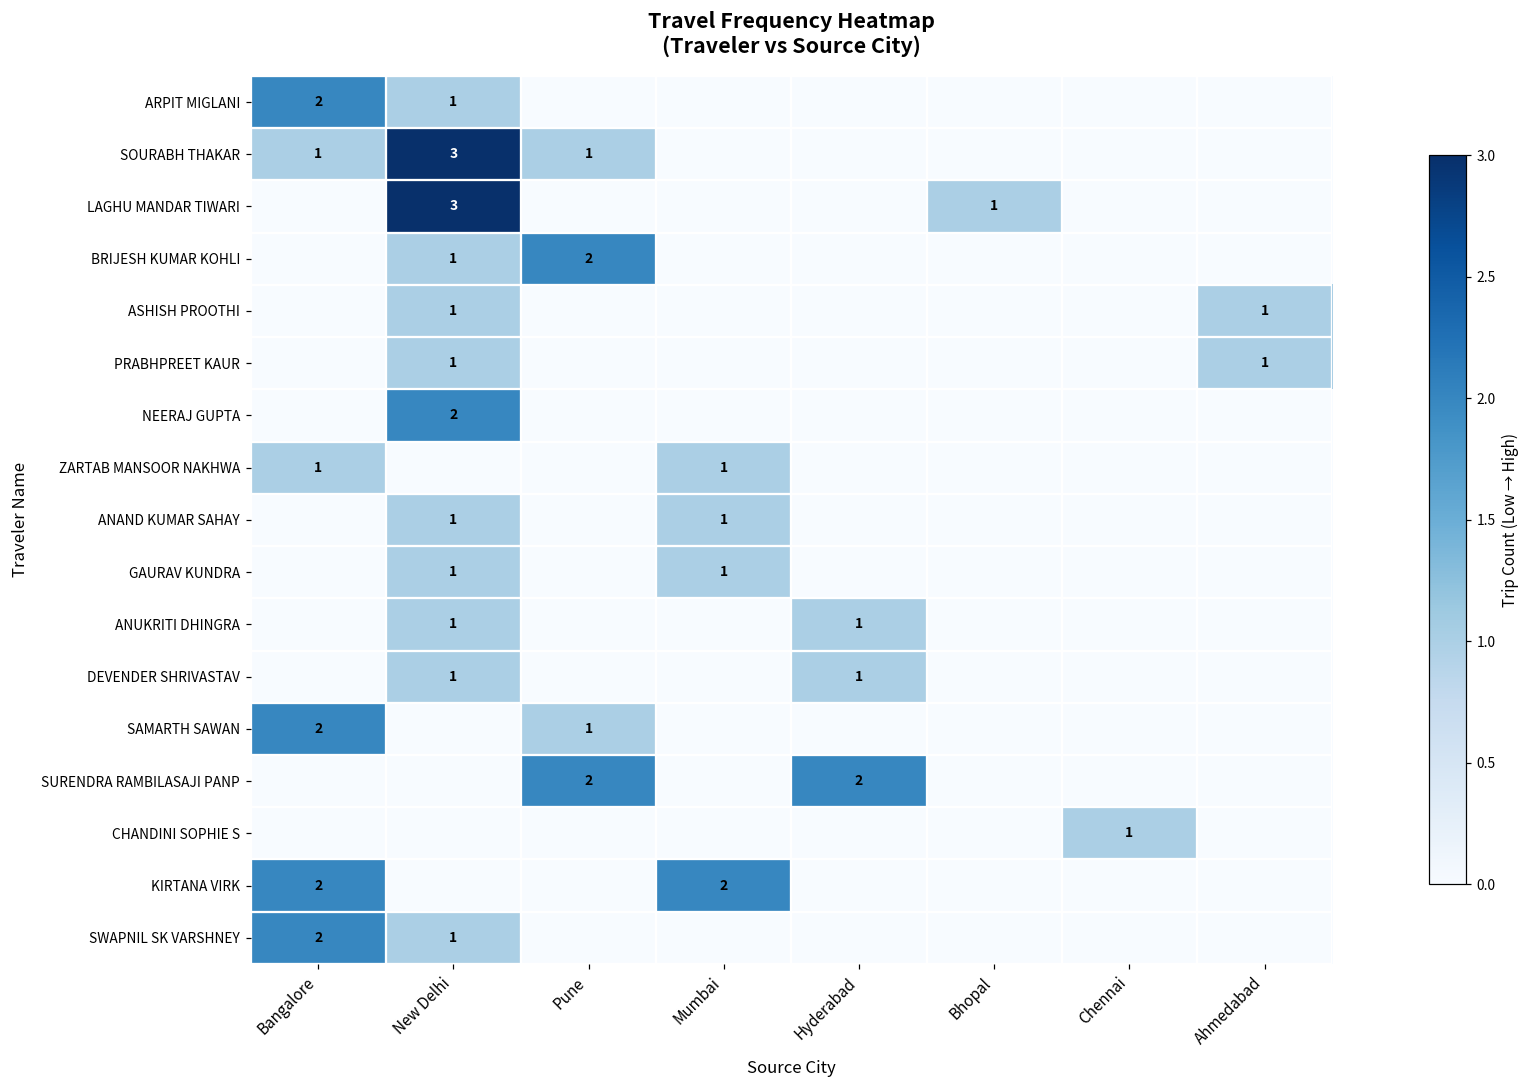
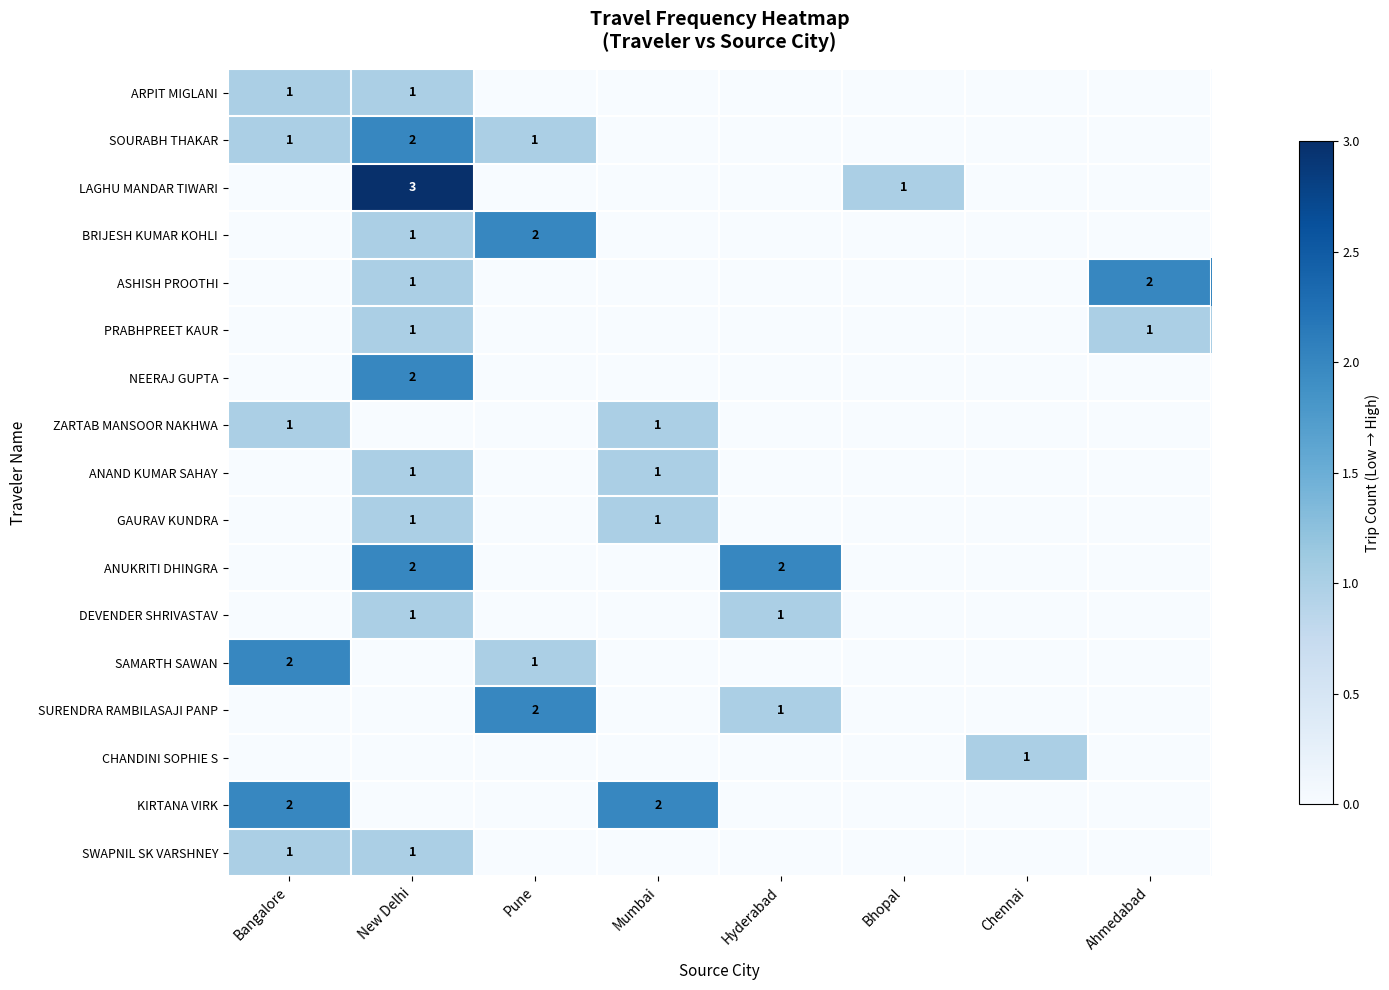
ARPIT MIGLANI, Bangalore: 2 -> 1
SOURABH THAKAR, New Delhi: 3 -> 2
ASHISH PROOTHI, Ahmedabad: 1 -> 2
ANUKRITI DHINGRA, New Delhi: 1 -> 2
ANUKRITI DHINGRA, Hyderabad: 1 -> 2
SURENDRA RAMBILASAJI PANP, Hyderabad: 2 -> 1
SWAPNIL SK VARSHNEY, Bangalore: 2 -> 1
